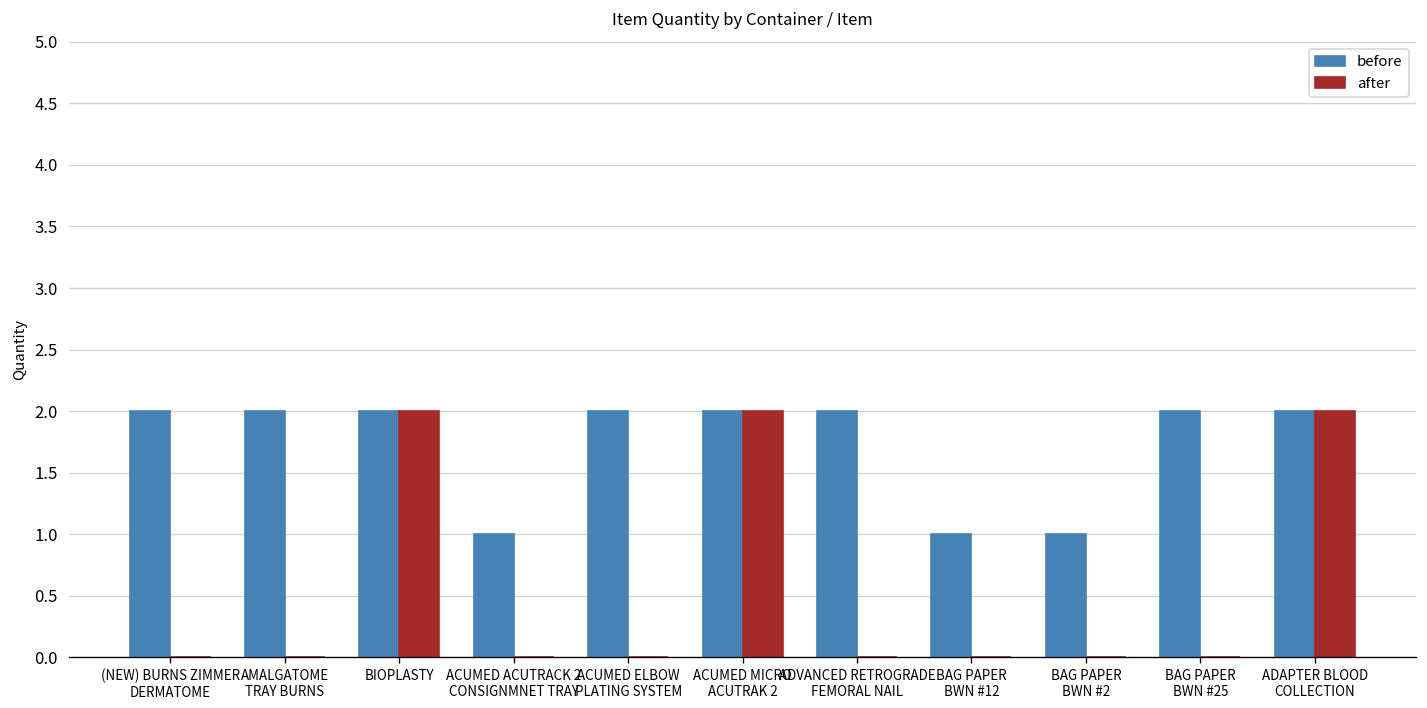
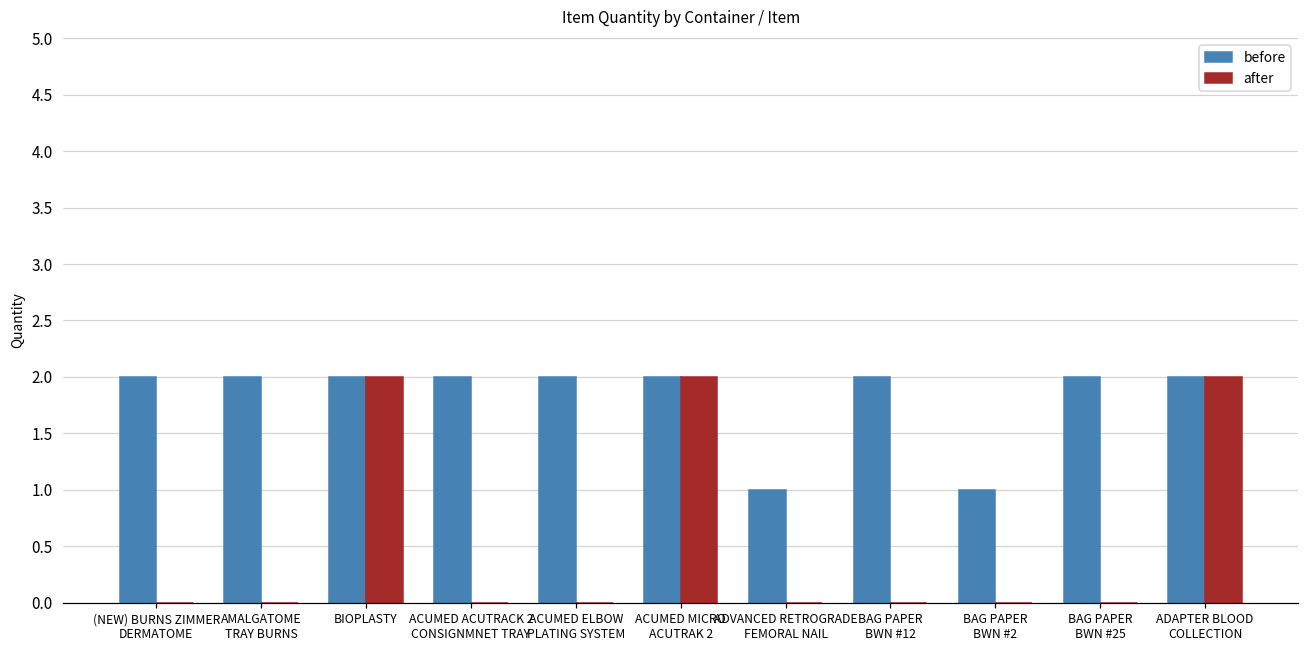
before, ACUMED ACUTRACK 2 CONSIGNMNET TRAY: 1 -> 2
before, ADVANCED RETROGRADE FEMORAL NAIL: 2 -> 1
before, BAG PAPER BWN #12: 1 -> 2
